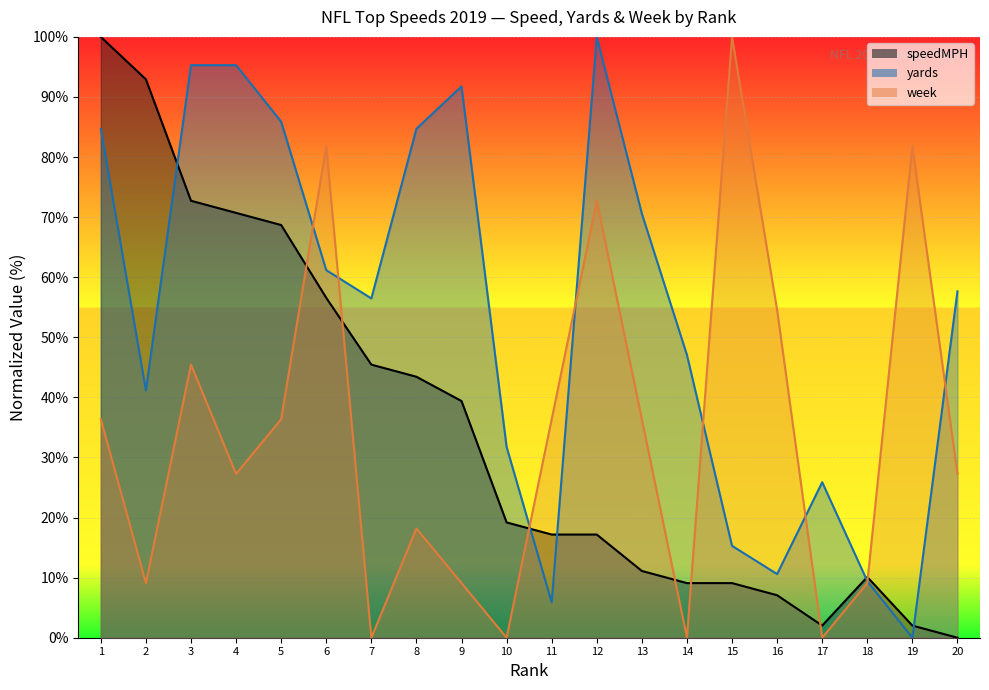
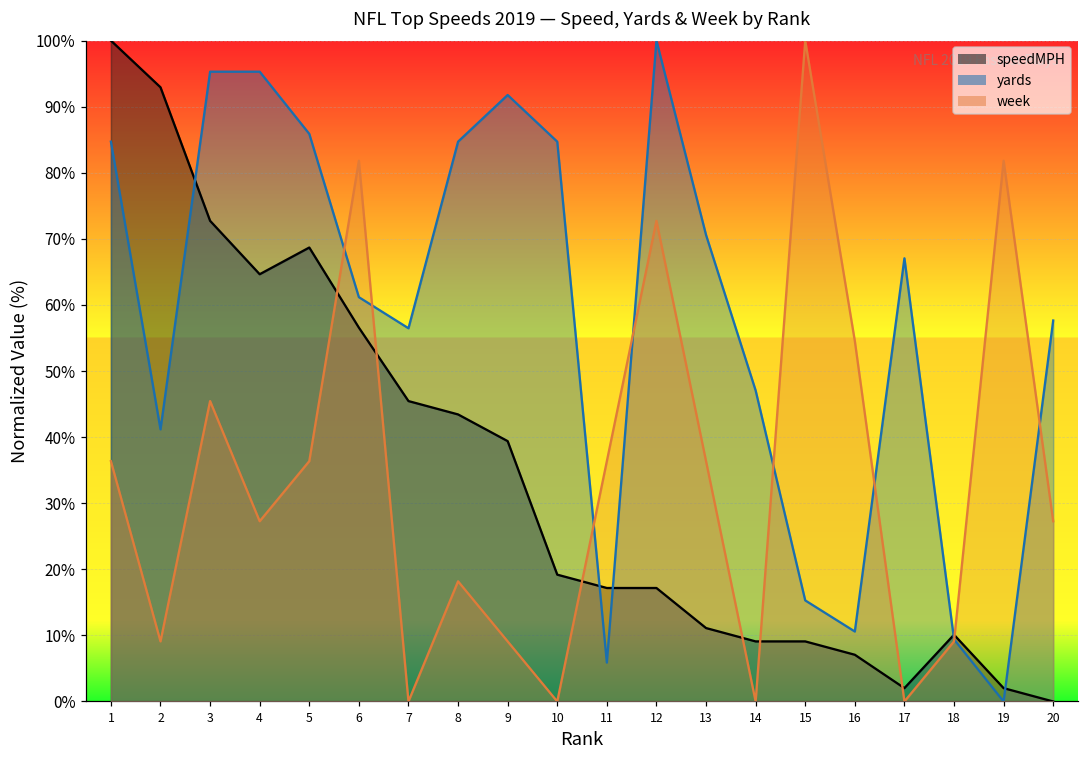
speedMPH, 4: 71% -> 65%
yards, 10: 32% -> 85%
yards, 17: 26% -> 67%
